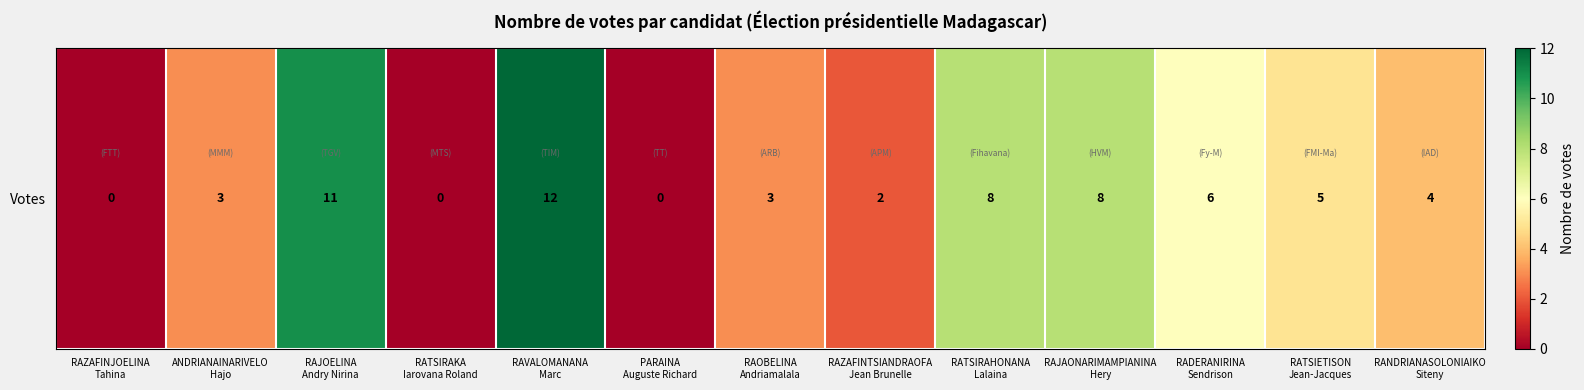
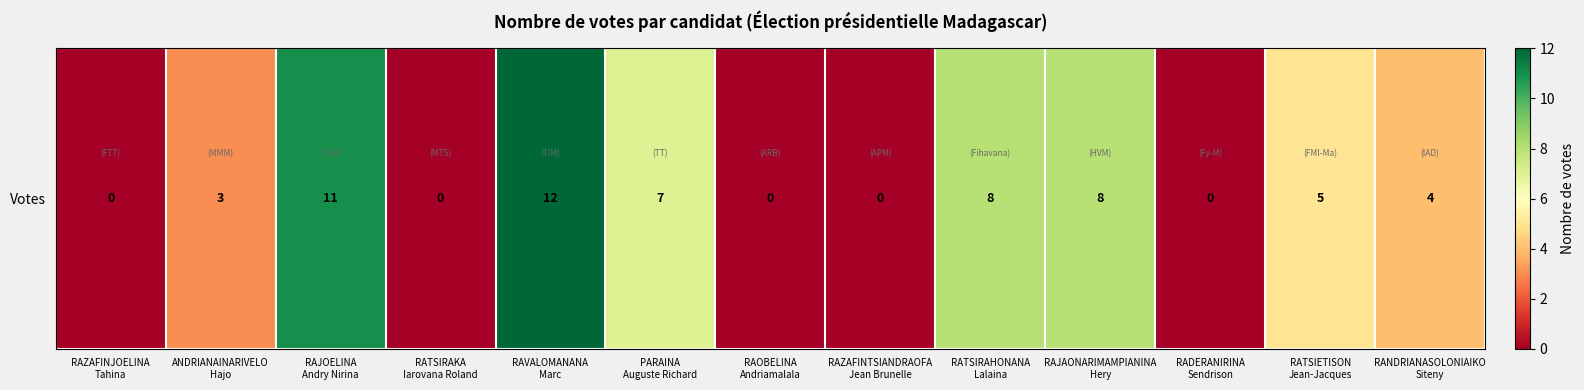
Votes, PARAINA Auguste Richard: 0 -> 7
Votes, RAOBELINA Andriamalala: 3 -> 0
Votes, RAZAFINTSIANDRAOFA Jean Brunelle: 2 -> 0
Votes, RADERANIRINA Sendrison: 6 -> 0
